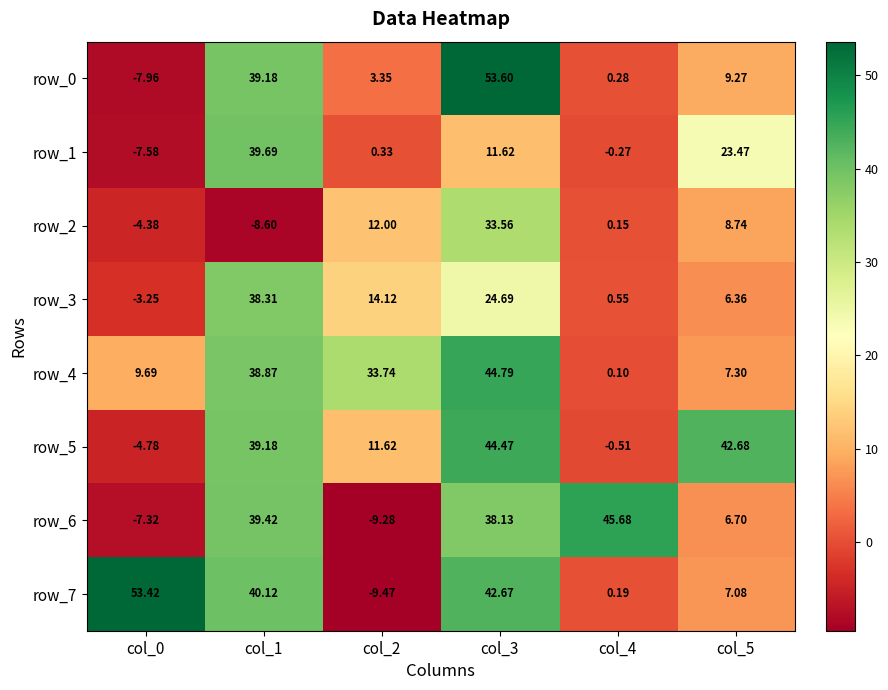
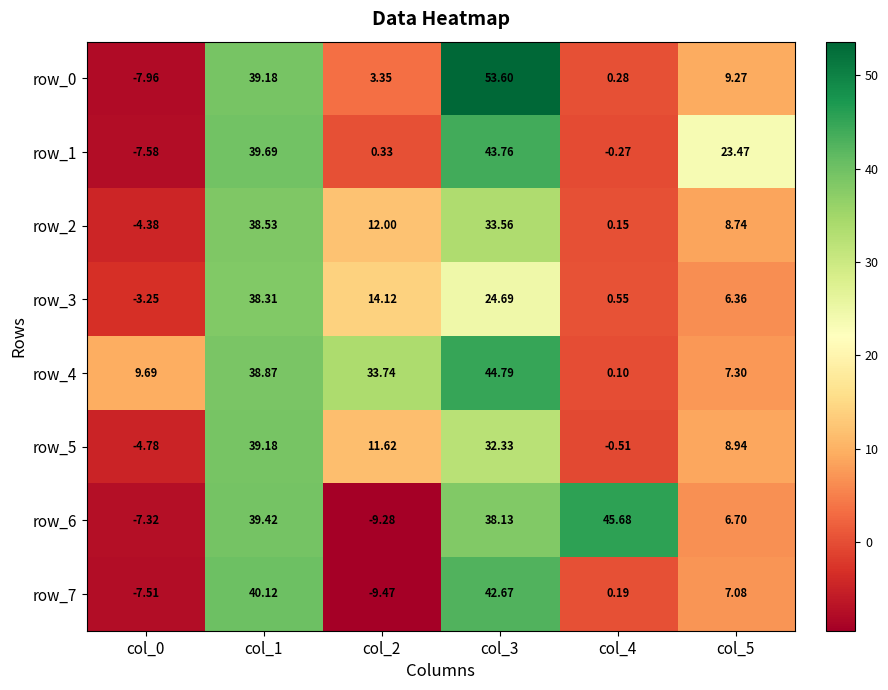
row_1, col_3: 11.62 -> 43.76
row_2, col_1: -8.60 -> 38.53
row_5, col_3: 44.47 -> 32.33
row_5, col_5: 42.68 -> 8.94
row_7, col_0: 53.42 -> -7.51
